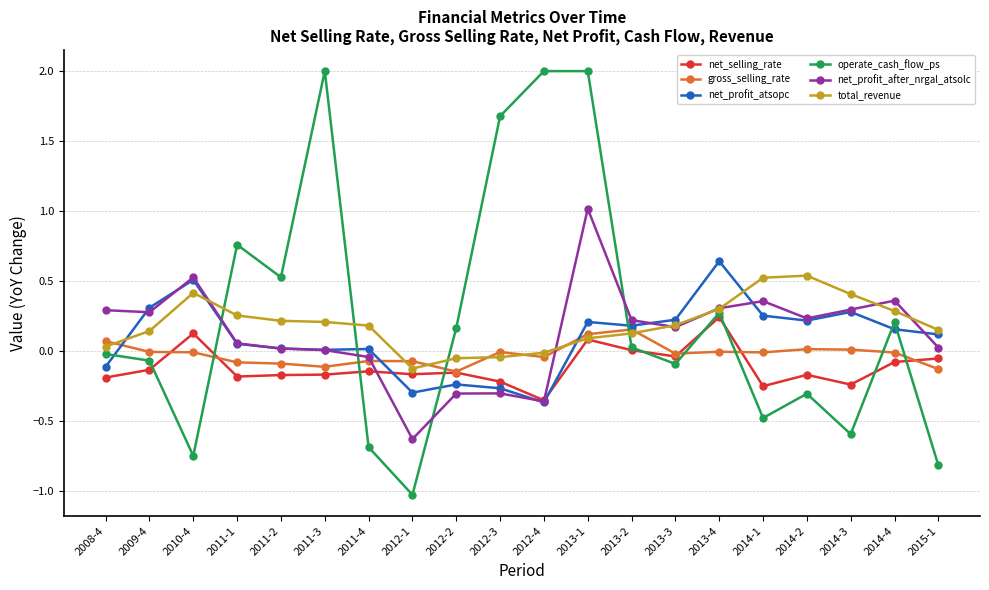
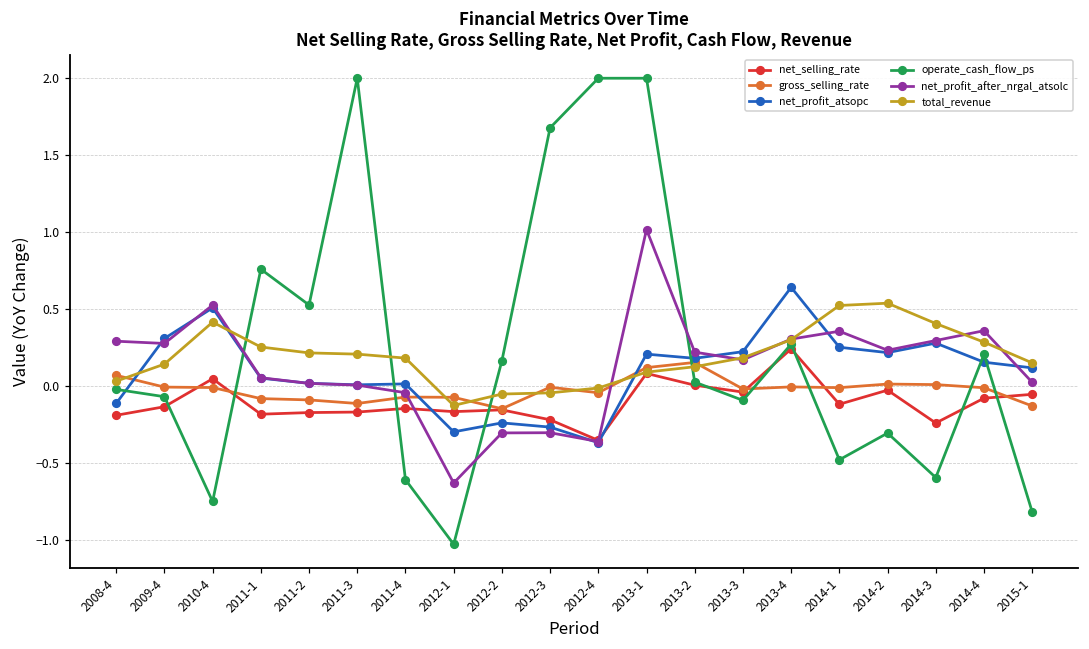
net_selling_rate, 2010-4: 0.12 -> 0.05
operate_cash_flow_ps, 2011-4: -0.69 -> -0.61
net_selling_rate, 2014-1: -0.25 -> -0.12
net_selling_rate, 2014-2: -0.17 -> -0.03
